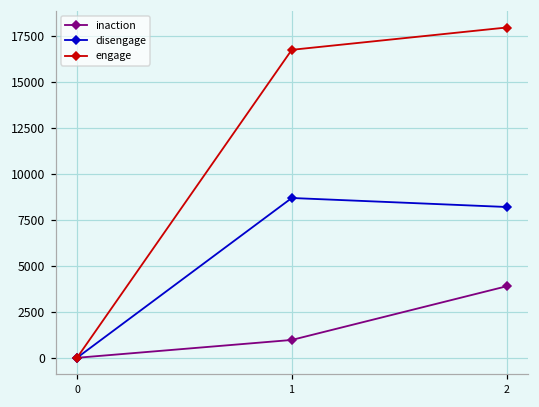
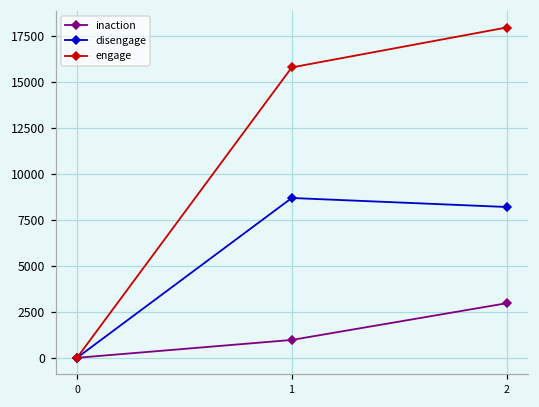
engage, 1: 16700 -> 15800
inaction, 2: 3900 -> 3000
